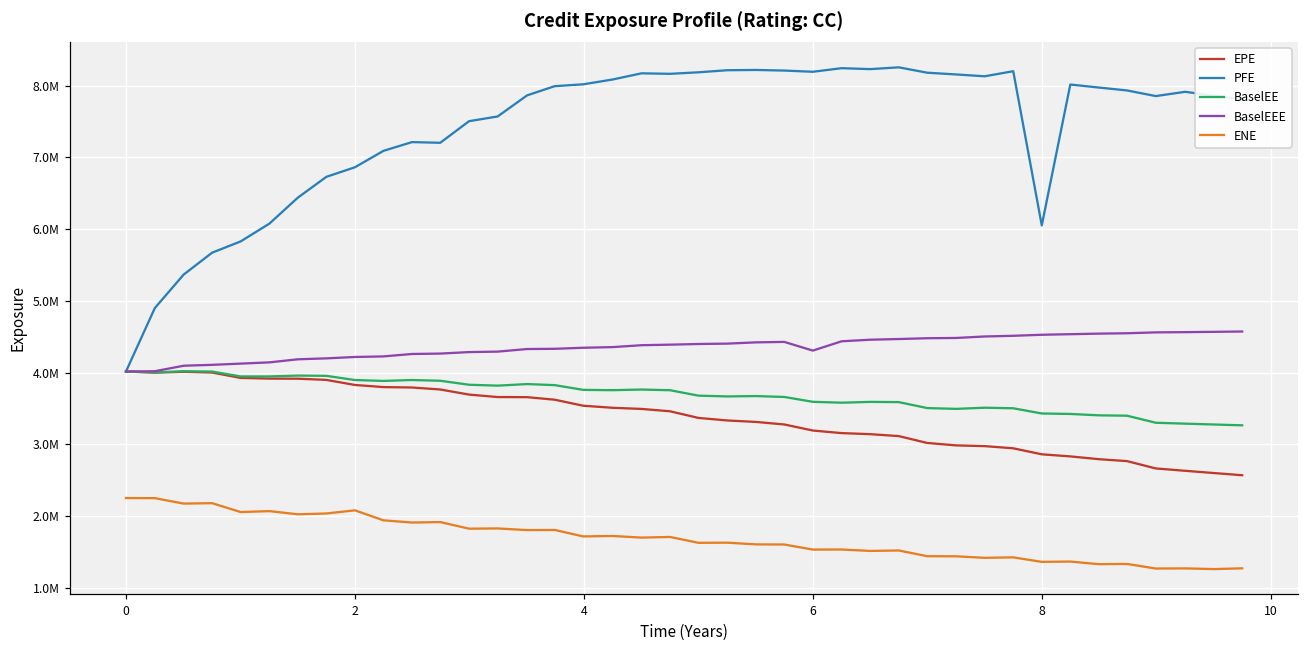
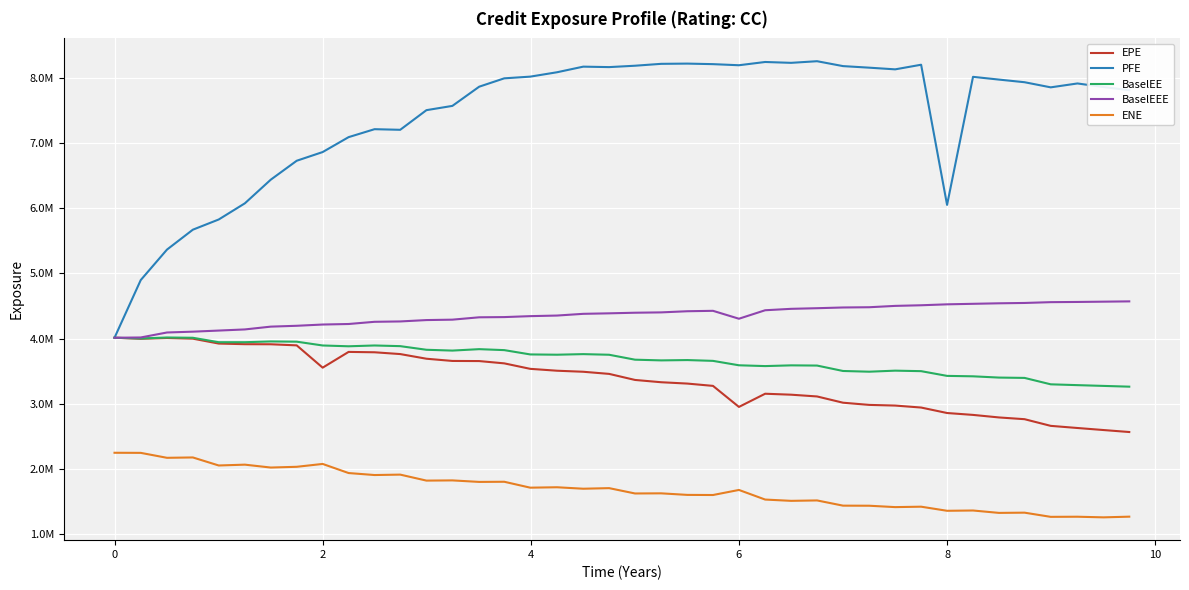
EPE, 2: 3800000 -> 3600000
EPE, 6: 3200000 -> 3000000
ENE, 6: 1500000 -> 1700000
